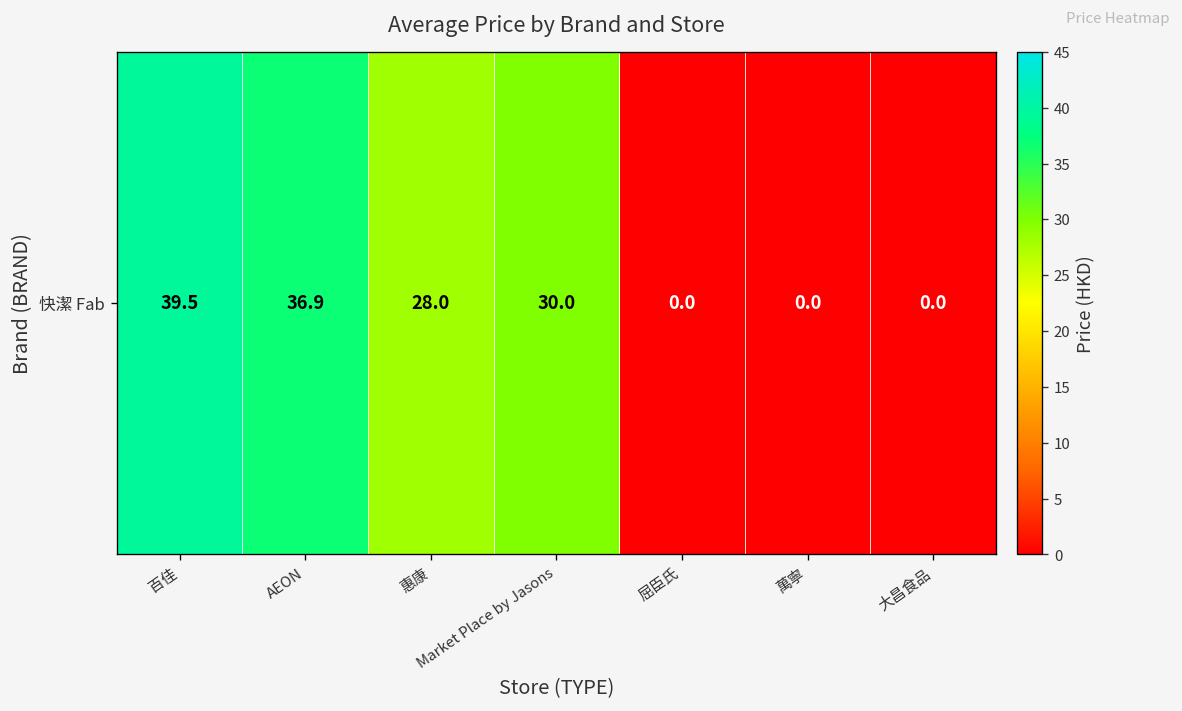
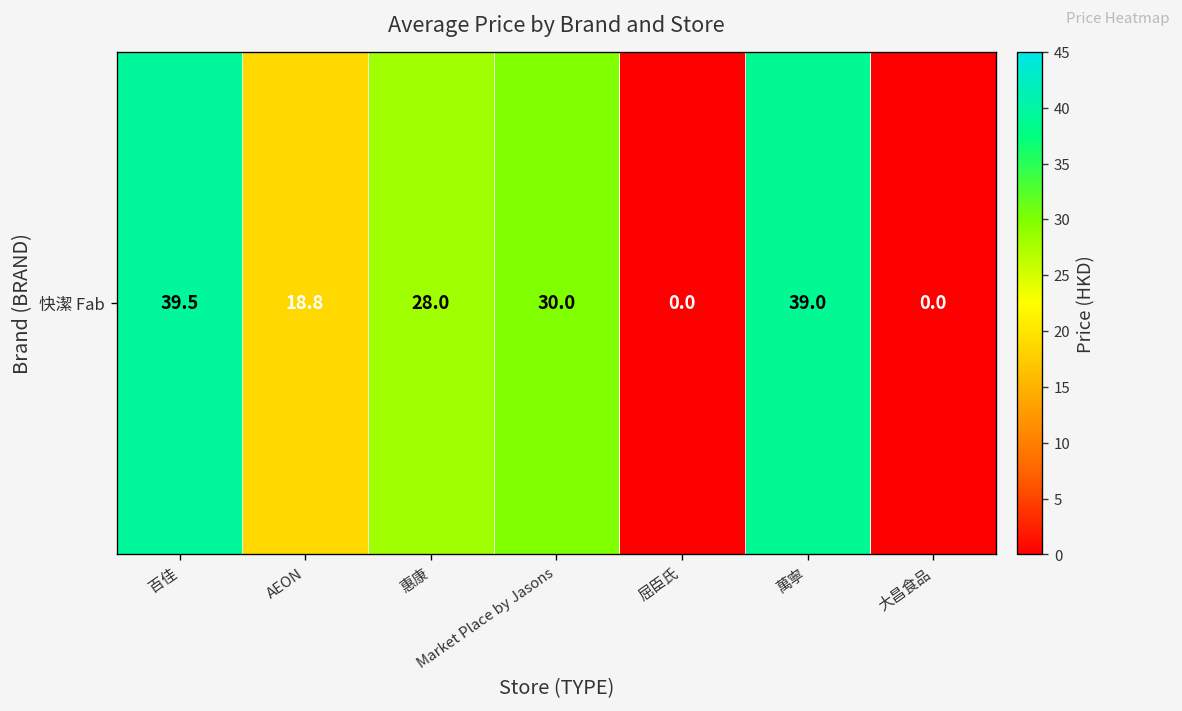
快潔 Fab, AEON: 36.9 -> 18.8
快潔 Fab, 萬寧: 0.0 -> 39.0
